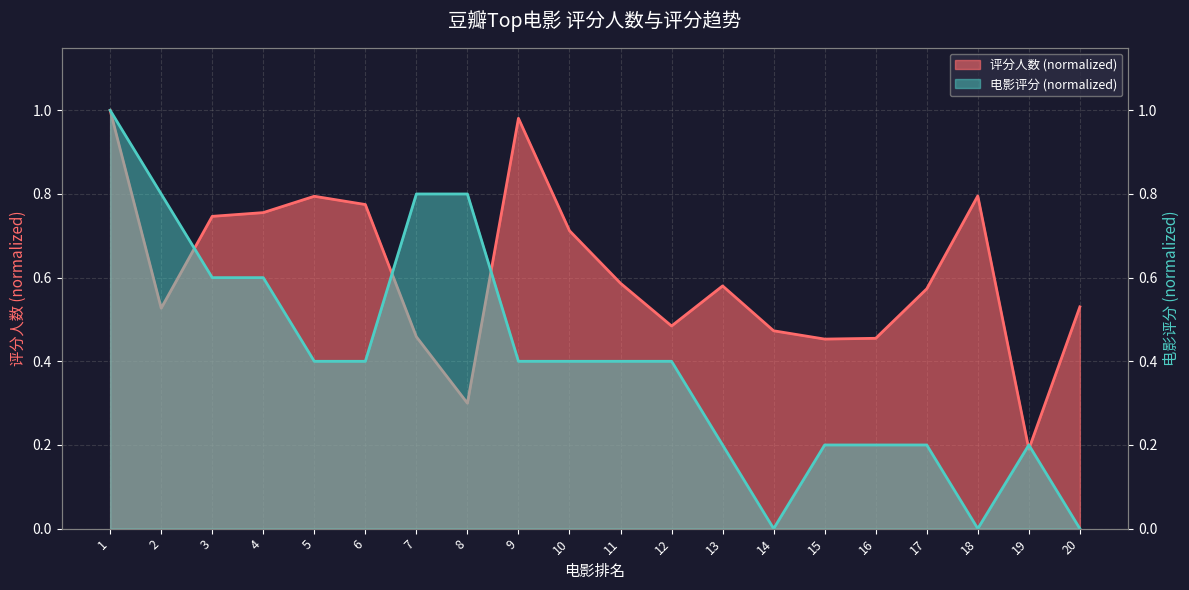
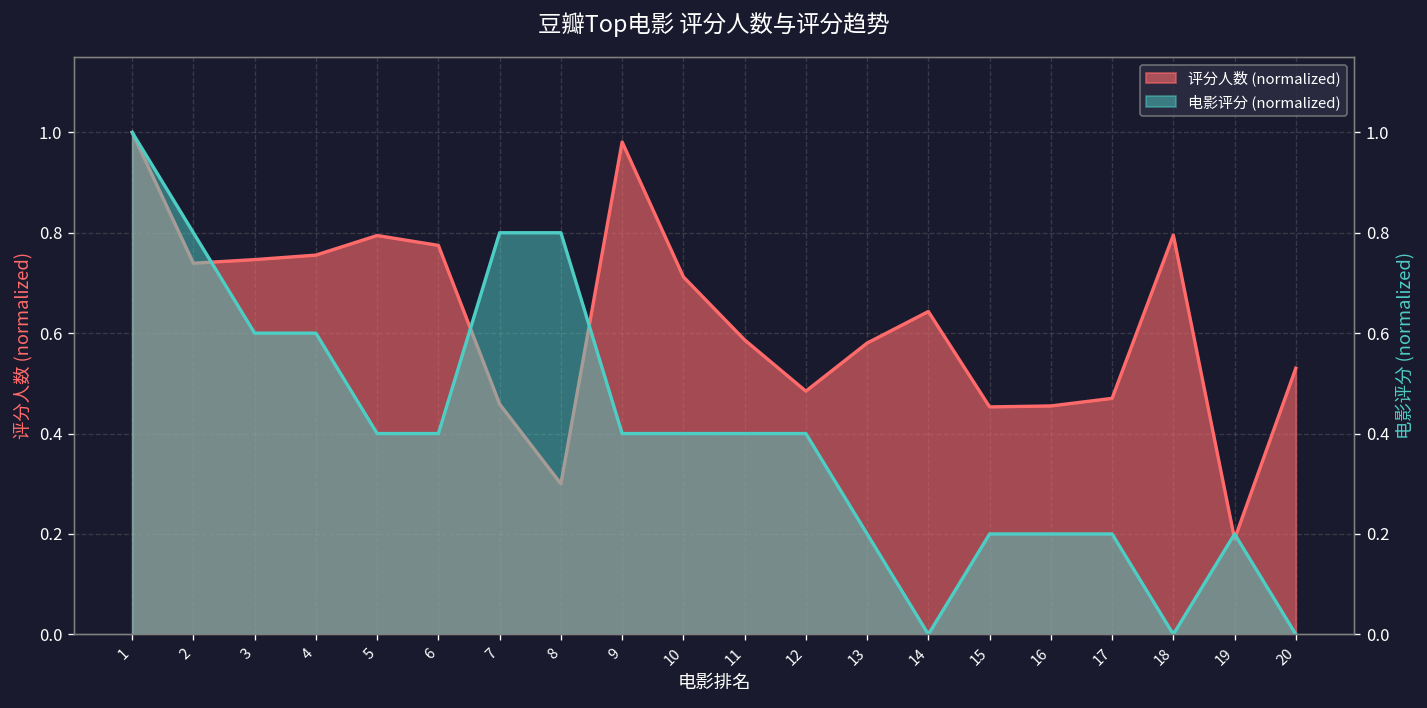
评分人数 (normalized), 2: 0.53 -> 0.74
评分人数 (normalized), 14: 0.47 -> 0.64
评分人数 (normalized), 17: 0.57 -> 0.47
